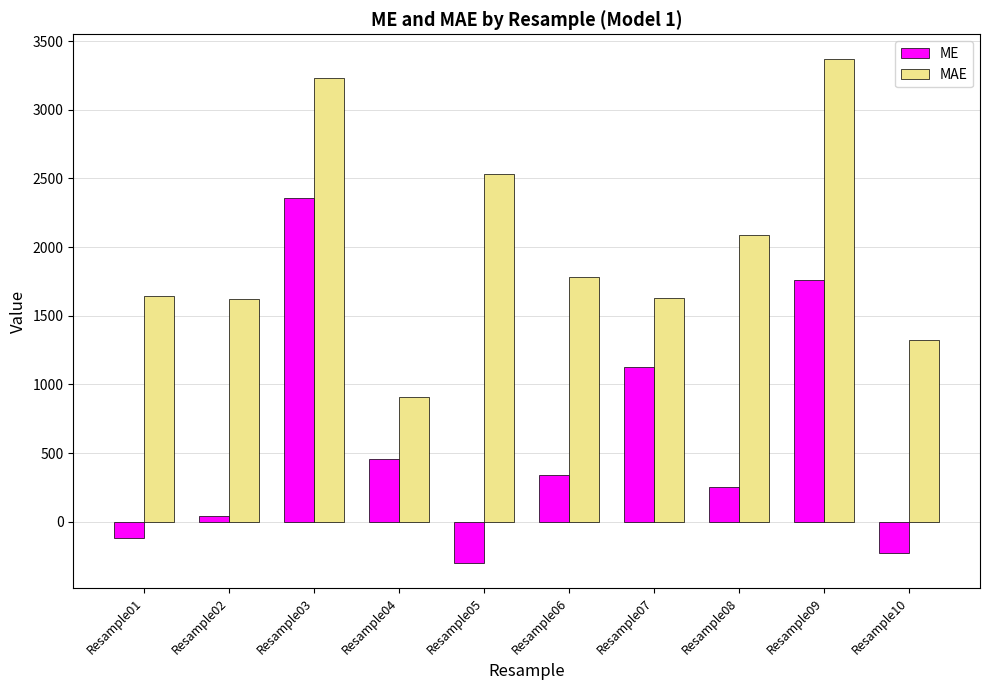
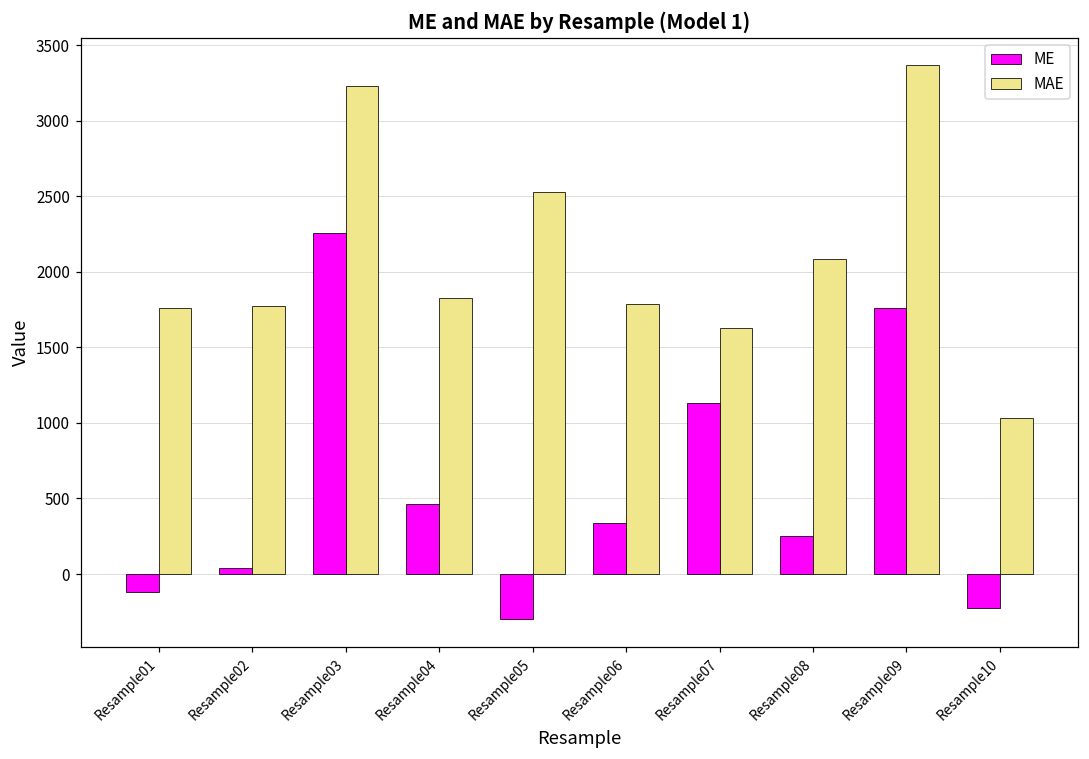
MAE, Resample01: 1640 -> 1760
MAE, Resample02: 1620 -> 1770
ME, Resample03: 2360 -> 2250
MAE, Resample04: 910 -> 1830
MAE, Resample10: 1320 -> 1030
